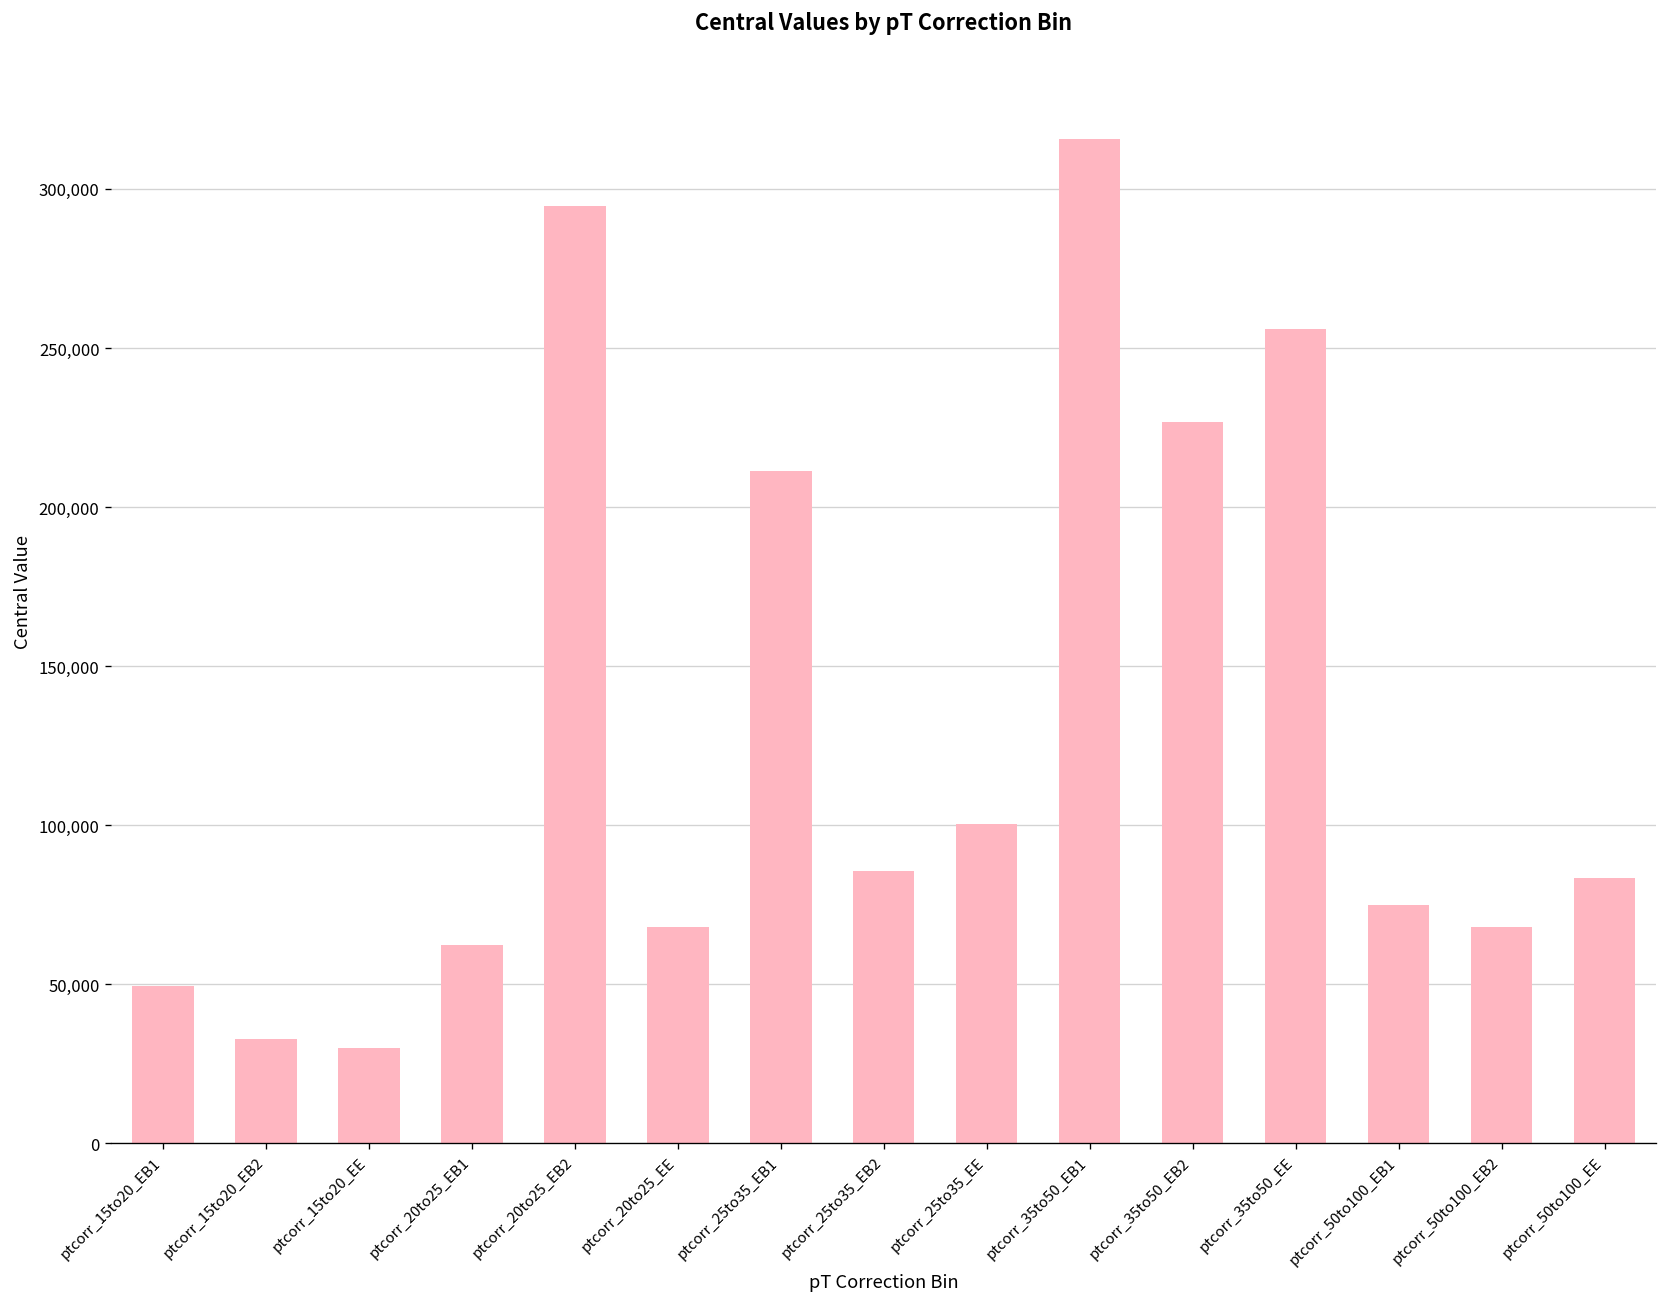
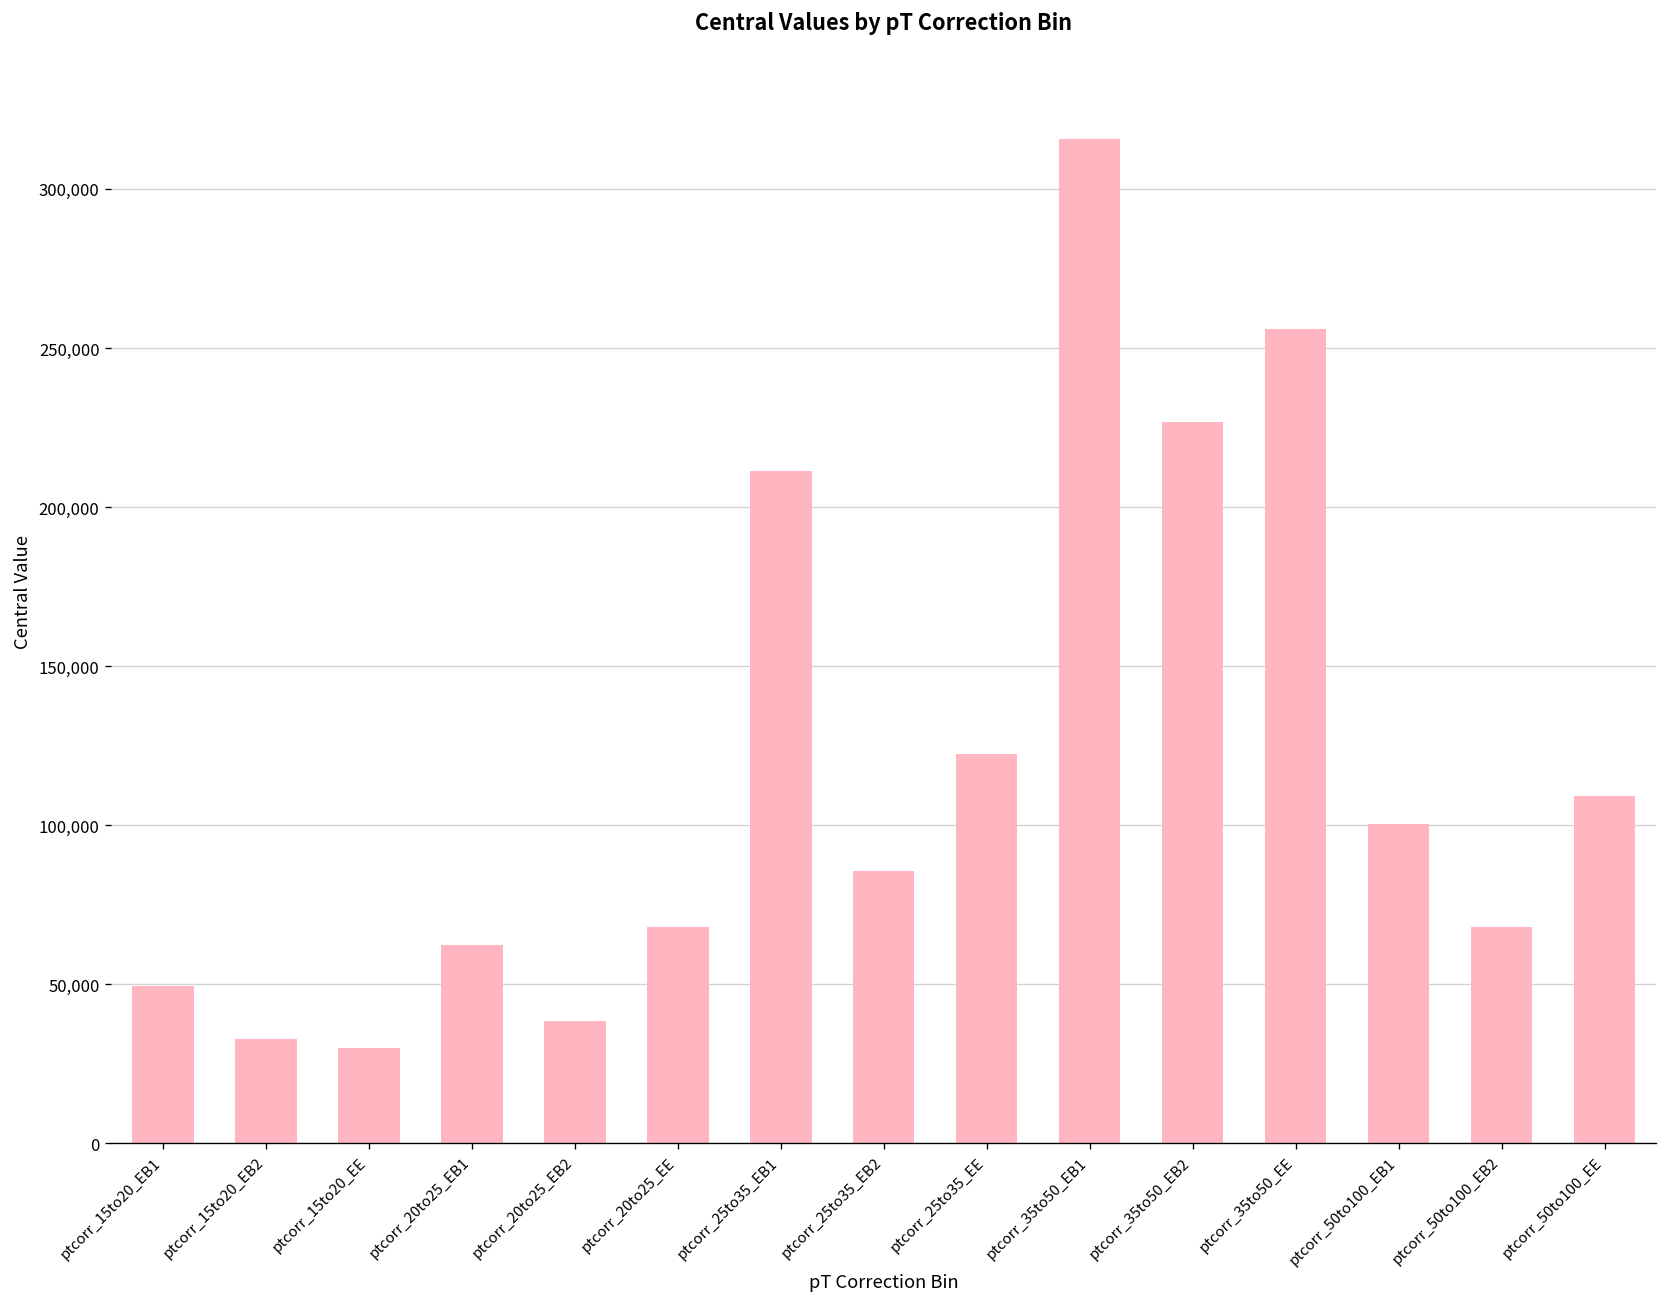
ptcorr_20to25_EB2: 295,000 -> 39,000
ptcorr_25to35_EE: 100,000 -> 122,000
ptcorr_50to100_EB1: 75,000 -> 101,000
ptcorr_50to100_EE: 83,000 -> 109,000
